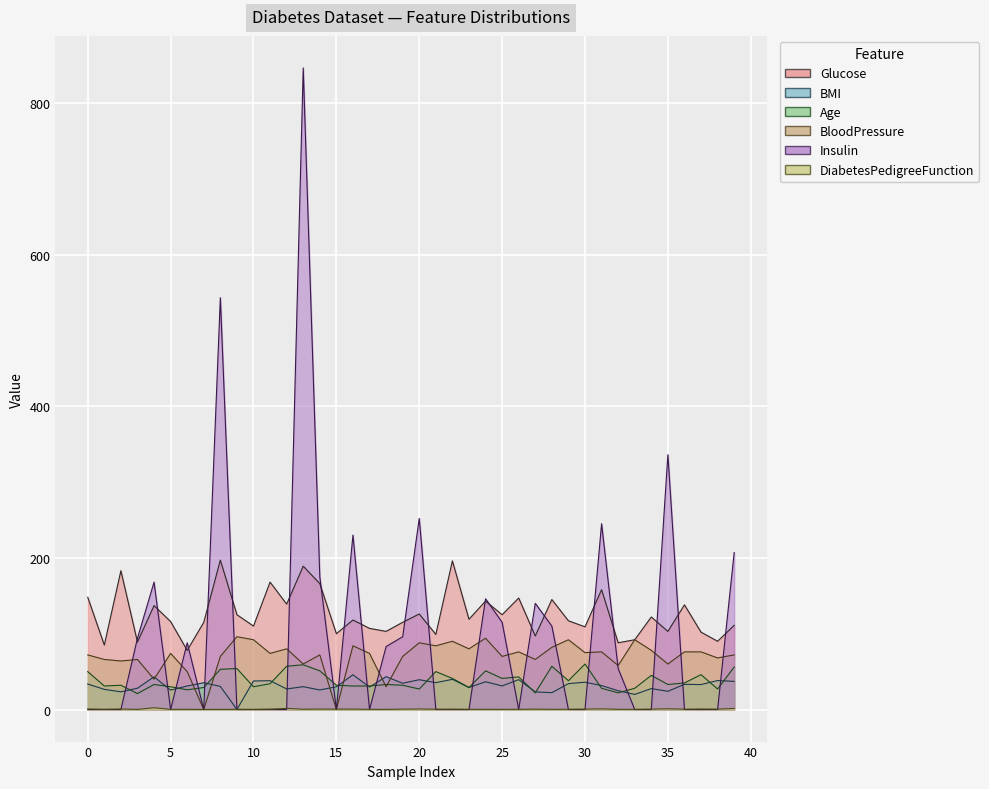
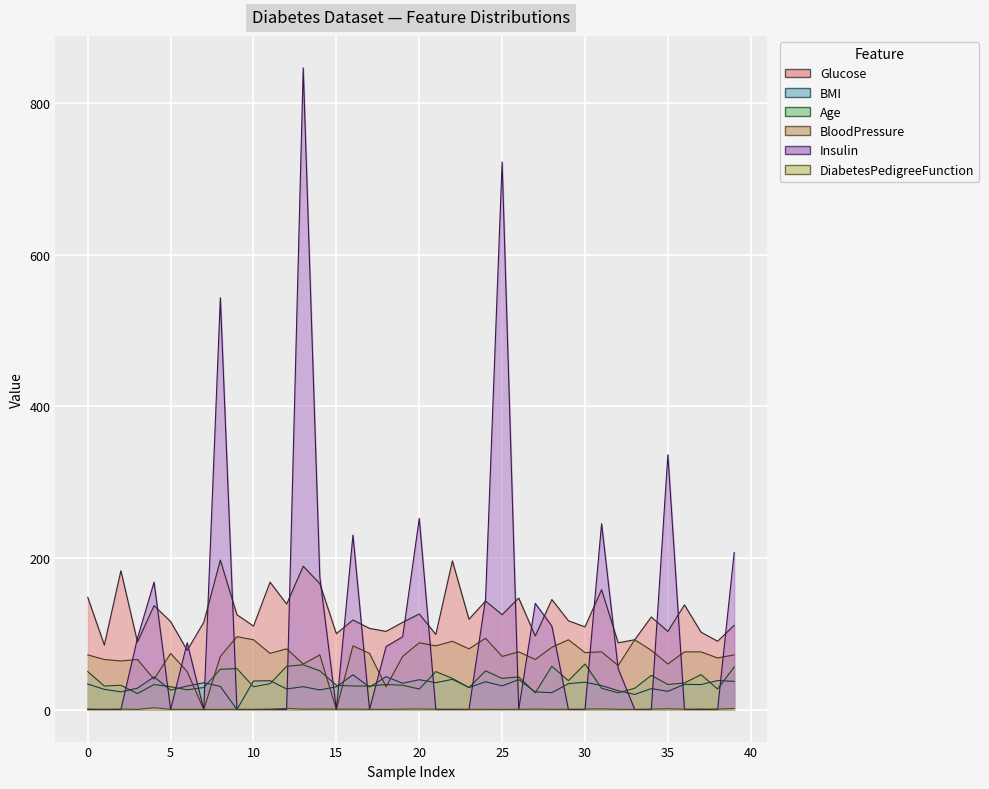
Insulin, 25: 120 -> 720
